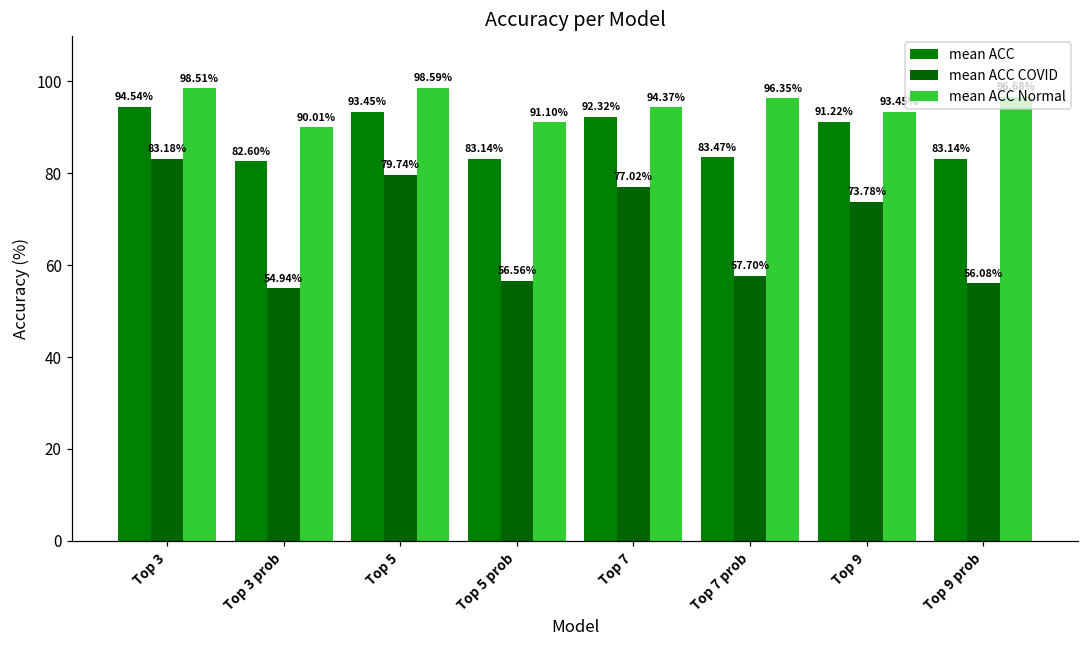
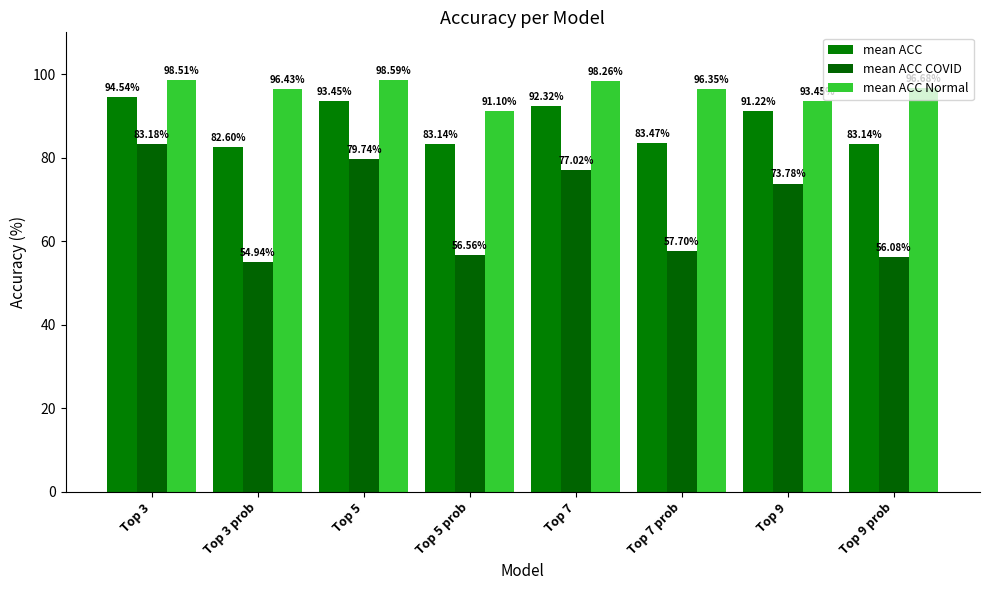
mean ACC Normal, Top 3 prob: 90.01% -> 96.43%
mean ACC Normal, Top 7: 94.37% -> 98.26%
